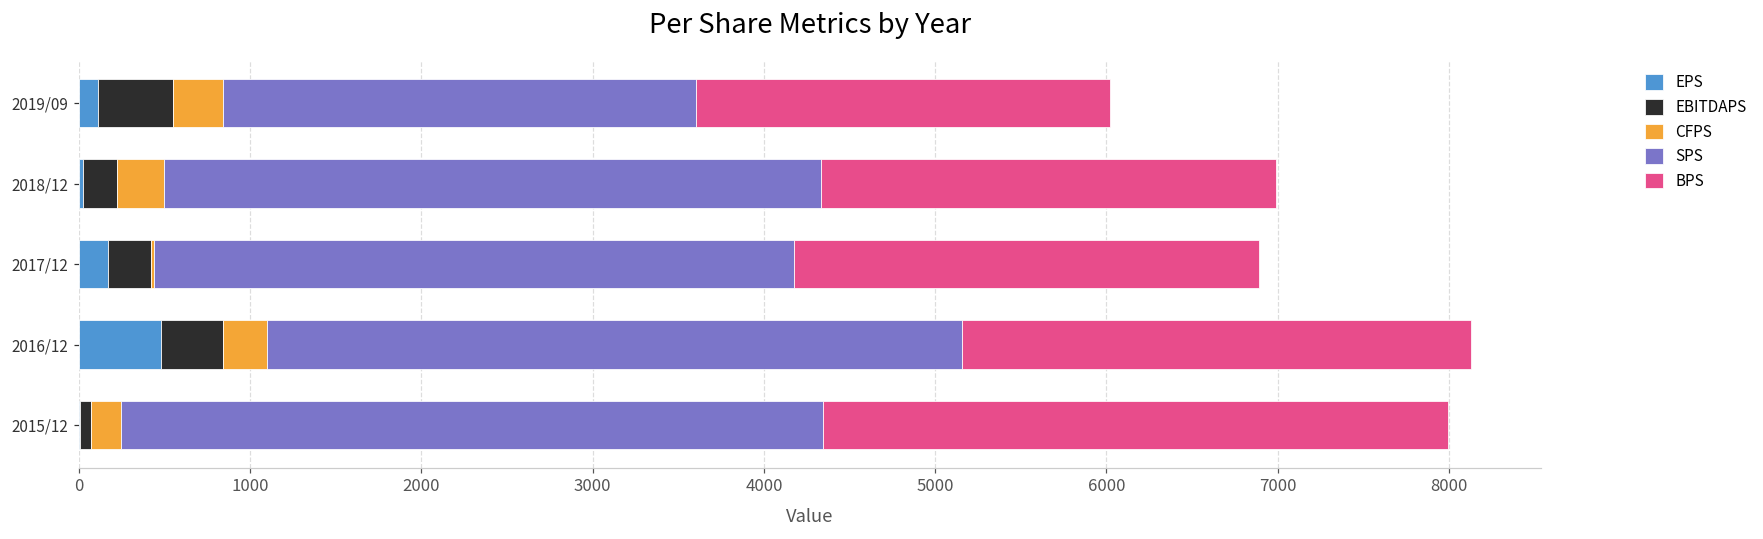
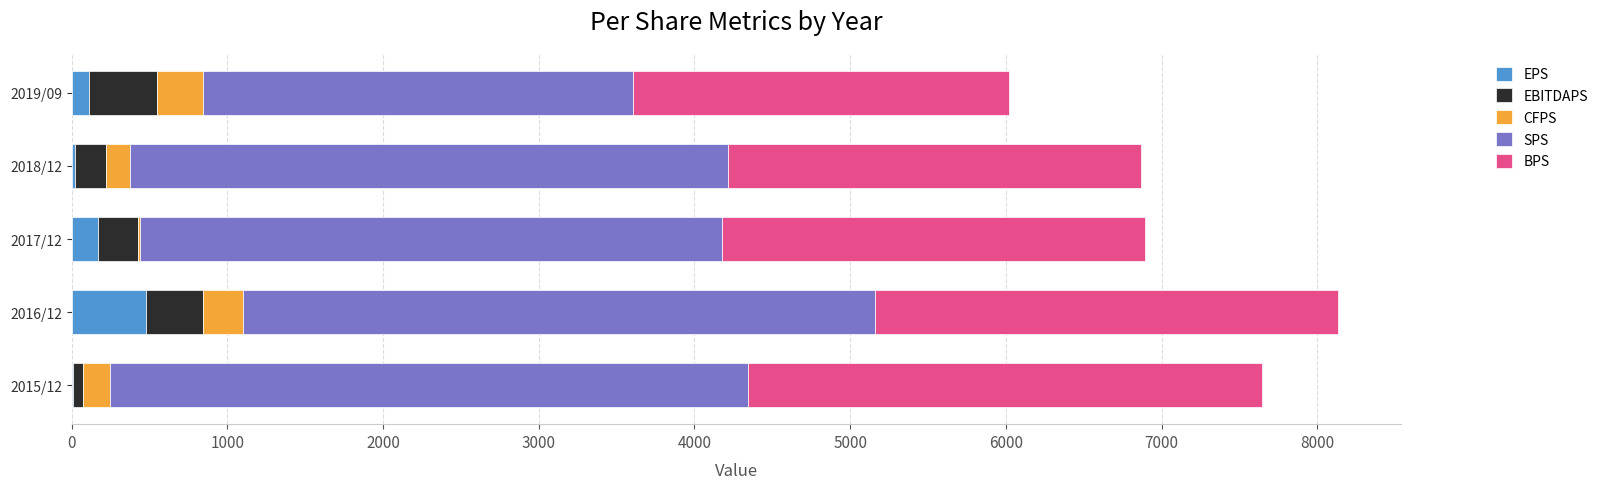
CFPS, 2018/12: 280 -> 160
BPS, 2015/12: 3650 -> 3300
